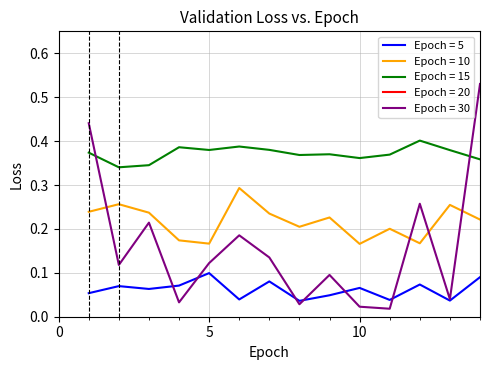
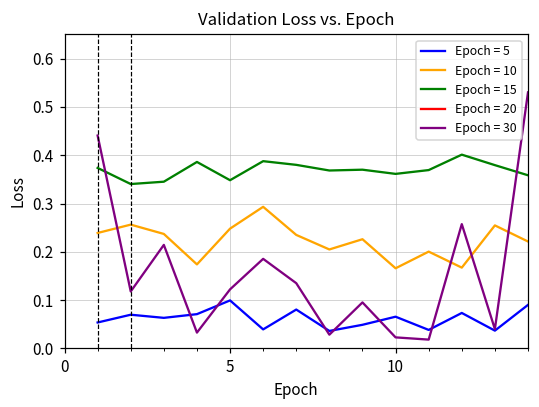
Epoch = 10, 5: 0.17 -> 0.25
Epoch = 15, 5: 0.38 -> 0.35
